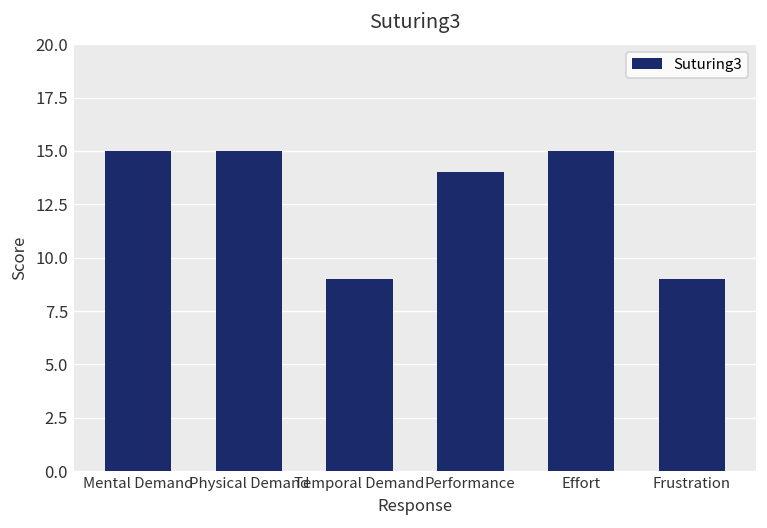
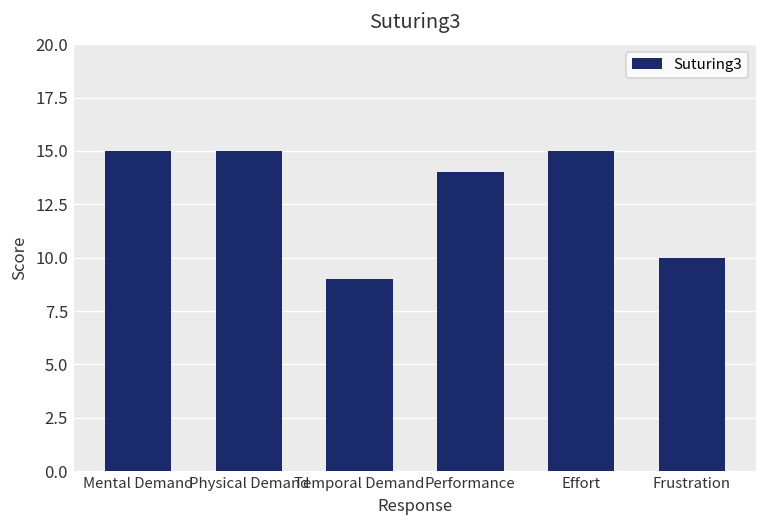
Frustration: 9 -> 10
